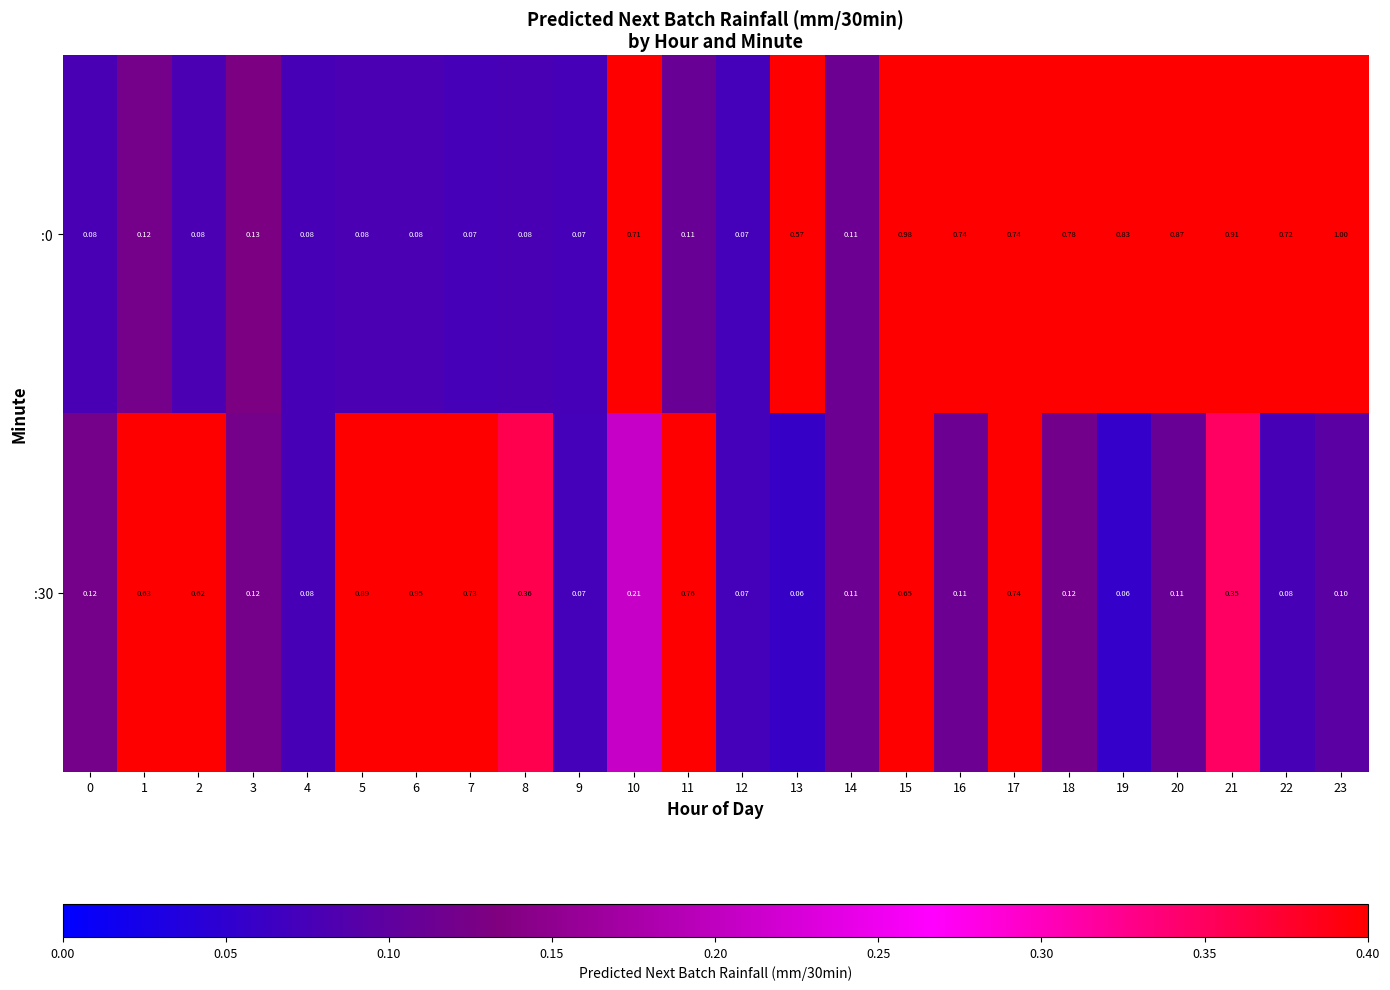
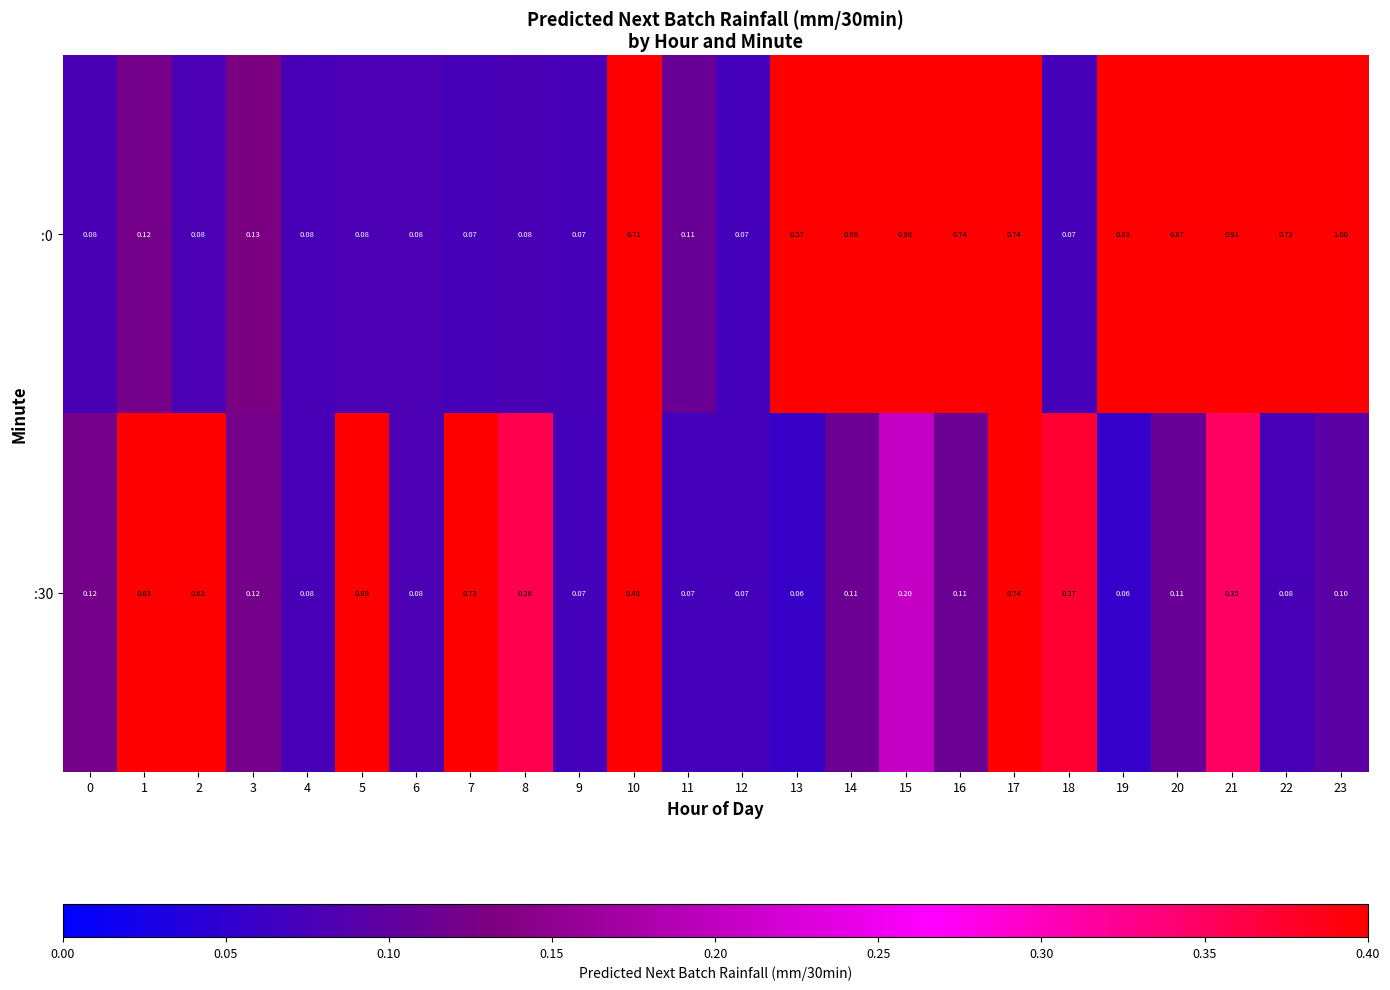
:0, 14: 0.11 -> 0.69
:0, 18: 0.78 -> 0.07
:30, 6: 0.95 -> 0.08
:30, 10: 0.21 -> 0.48
:30, 11: 0.76 -> 0.07
:30, 15: 0.65 -> 0.20
:30, 18: 0.12 -> 0.37
